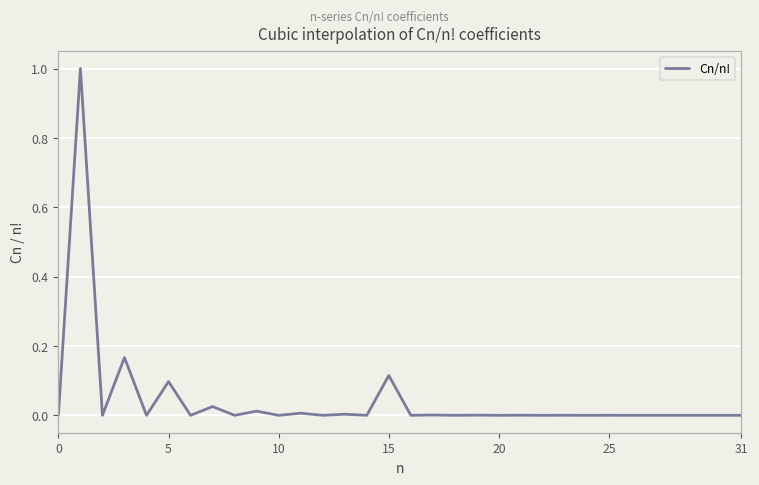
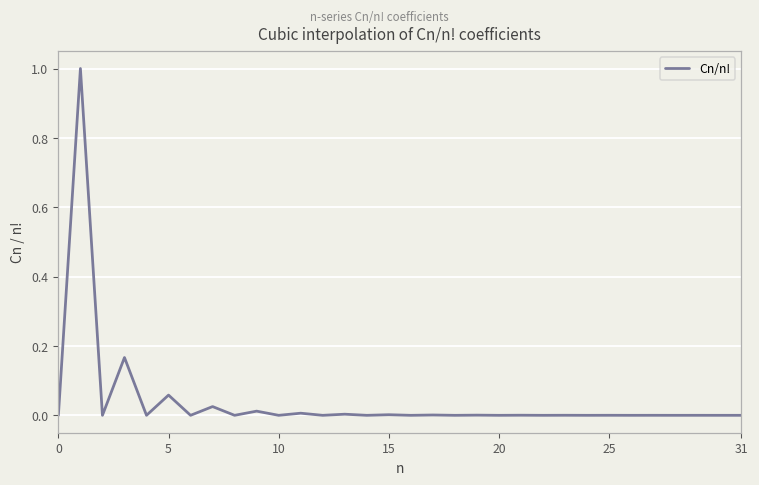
5: 0.10 -> 0.06
15: 0.11 -> 0.00
